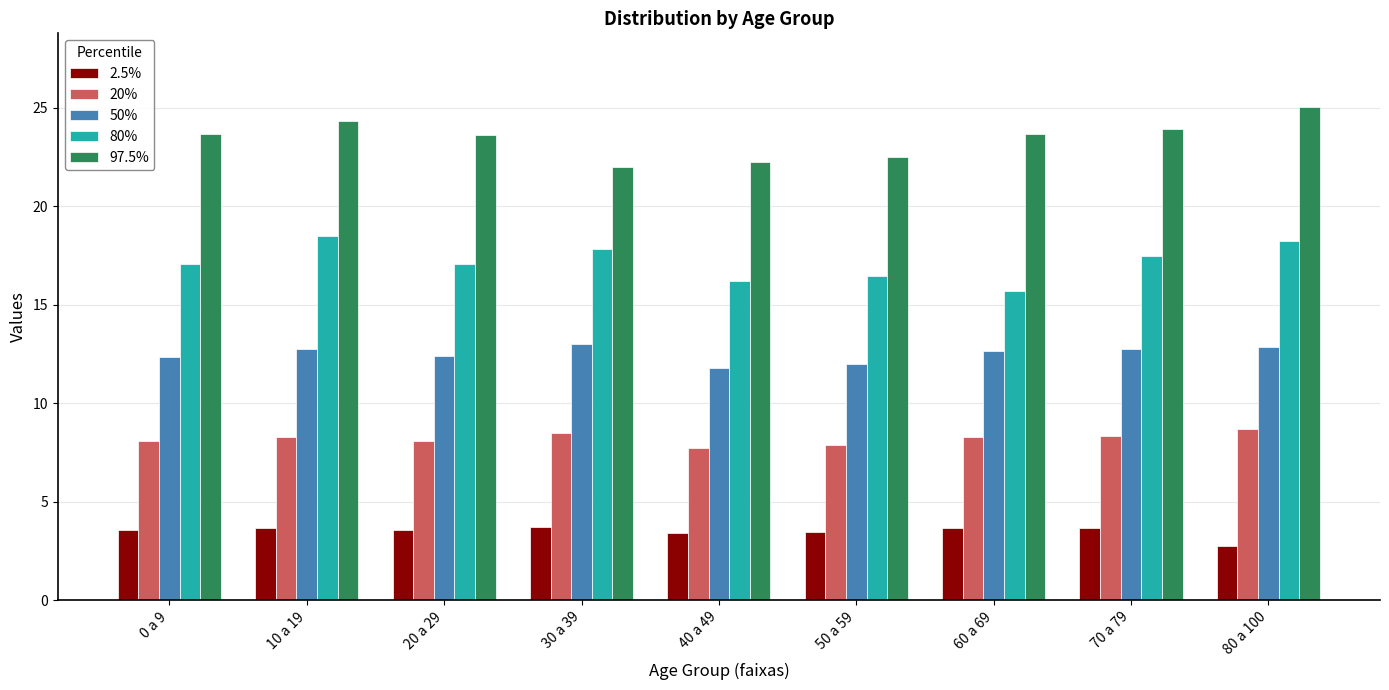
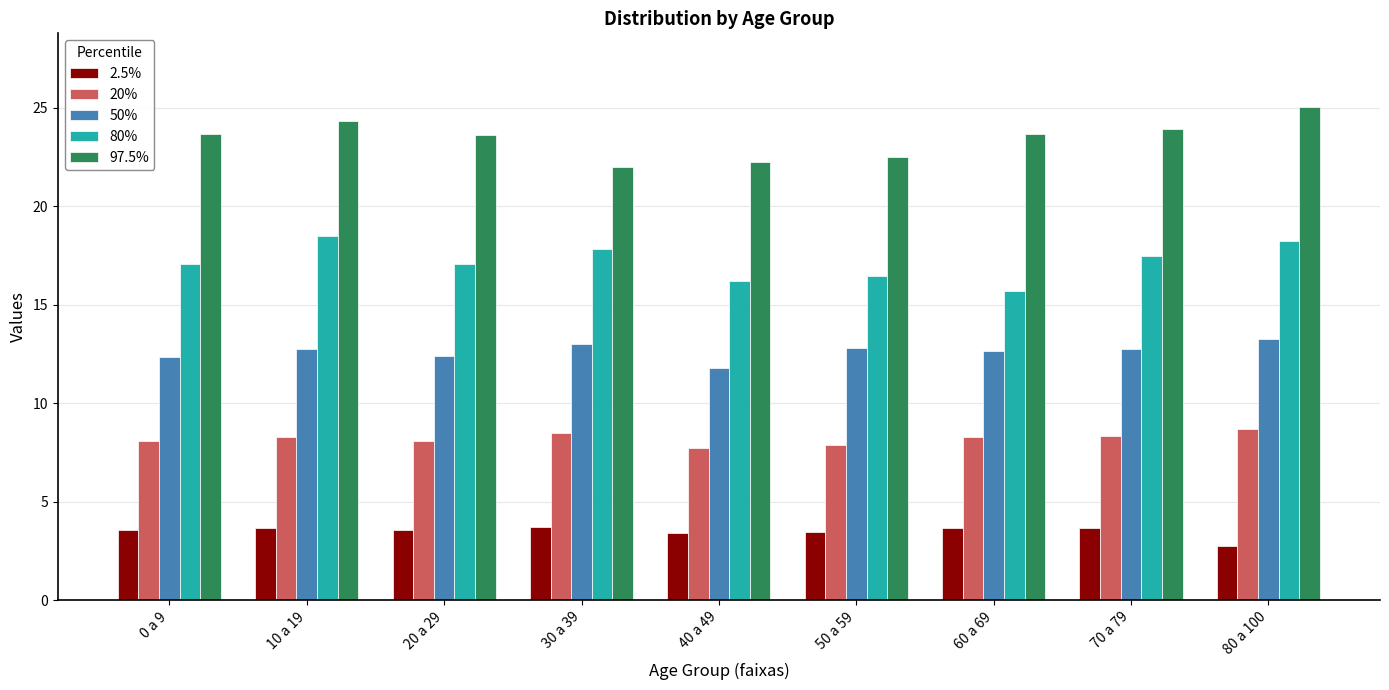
50%, 50 a 59: 12.0 -> 12.8
50%, 80 a 100: 12.8 -> 13.3
